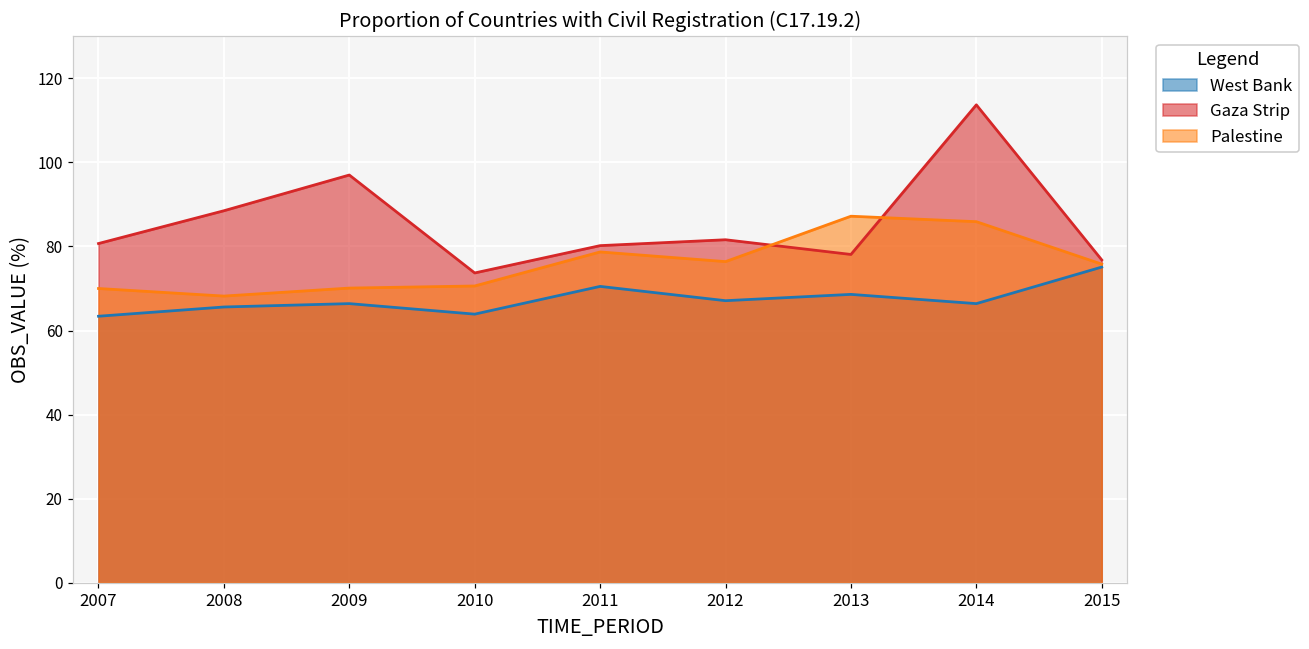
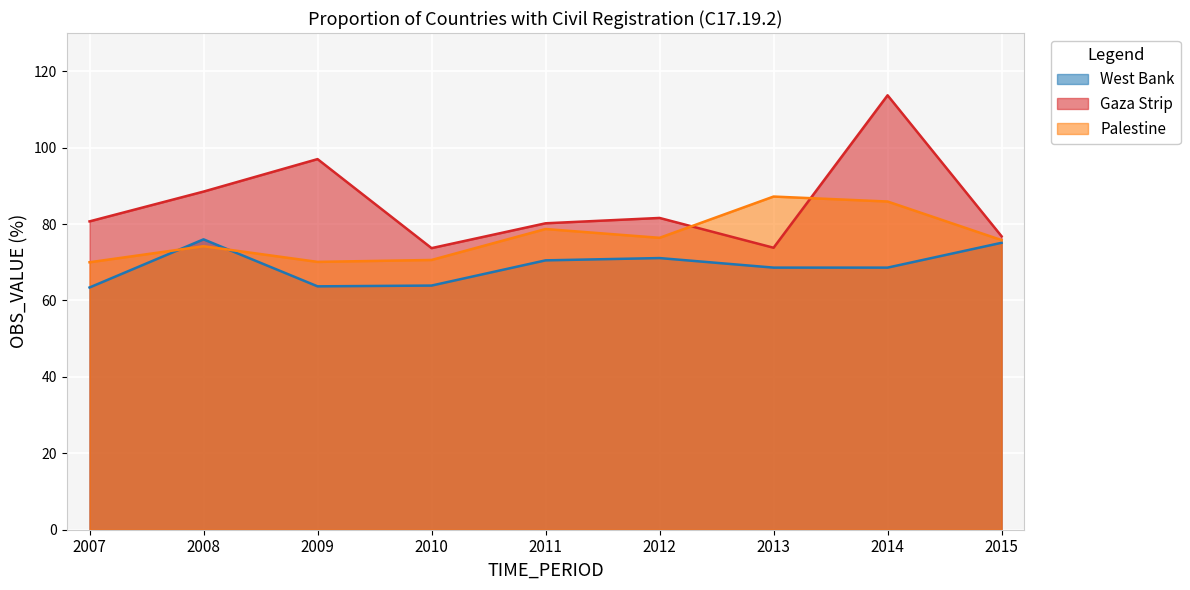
West Bank, 2008: 66 -> 76
Palestine, 2008: 68 -> 74
West Bank, 2009: 66 -> 64
West Bank, 2012: 67 -> 71
Gaza Strip, 2013: 78 -> 74
West Bank, 2014: 66 -> 69
